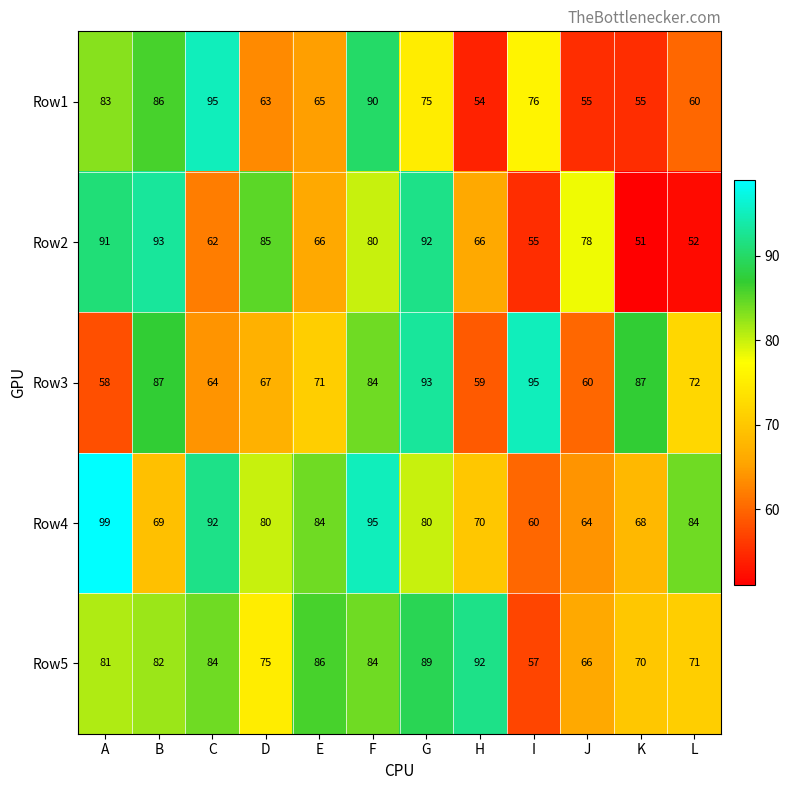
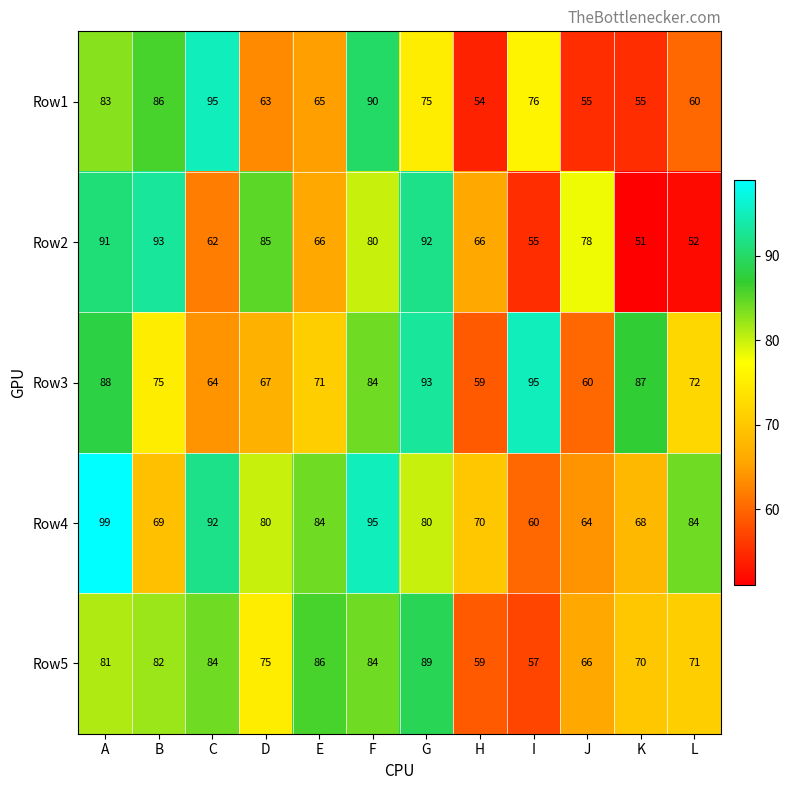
Row3, A: 58 -> 88
Row3, B: 87 -> 75
Row5, H: 92 -> 59
